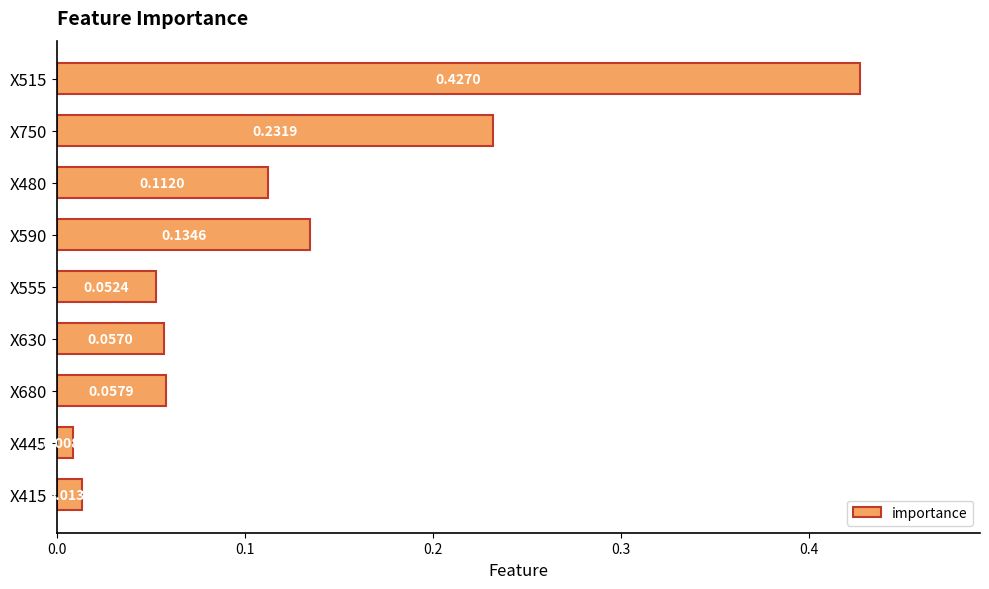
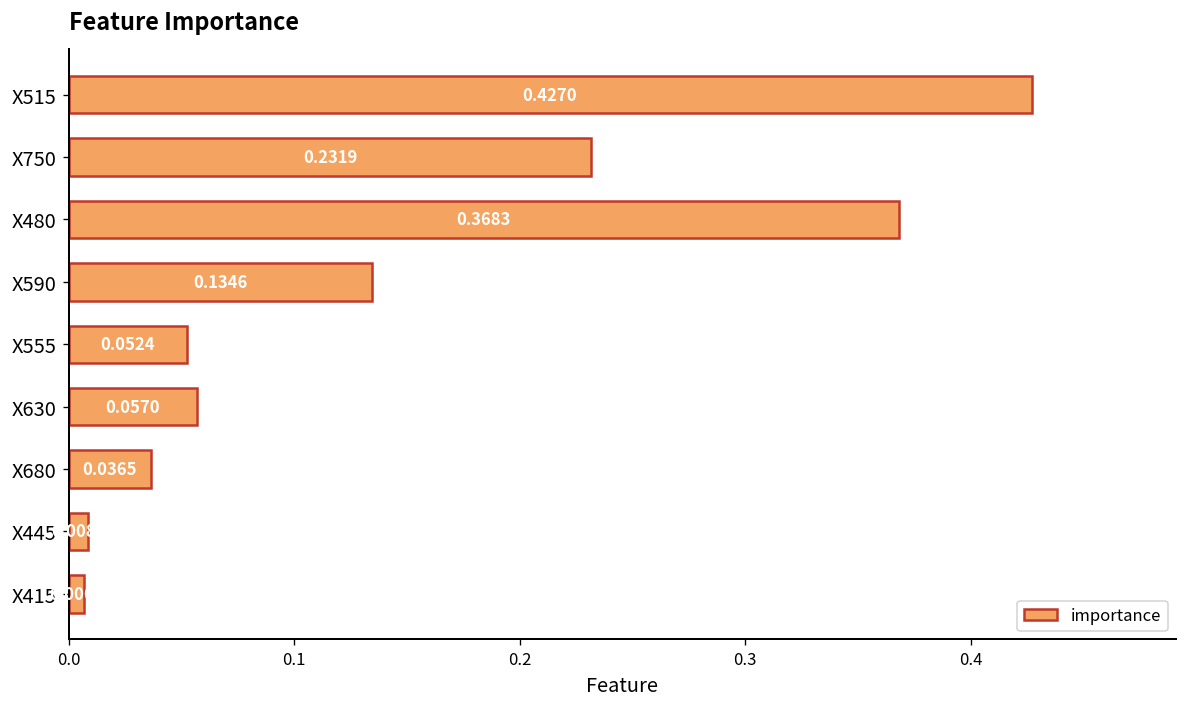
X480: 0.1120 -> 0.3683
X680: 0.0579 -> 0.0365
X415: 0.013 -> 0.007
